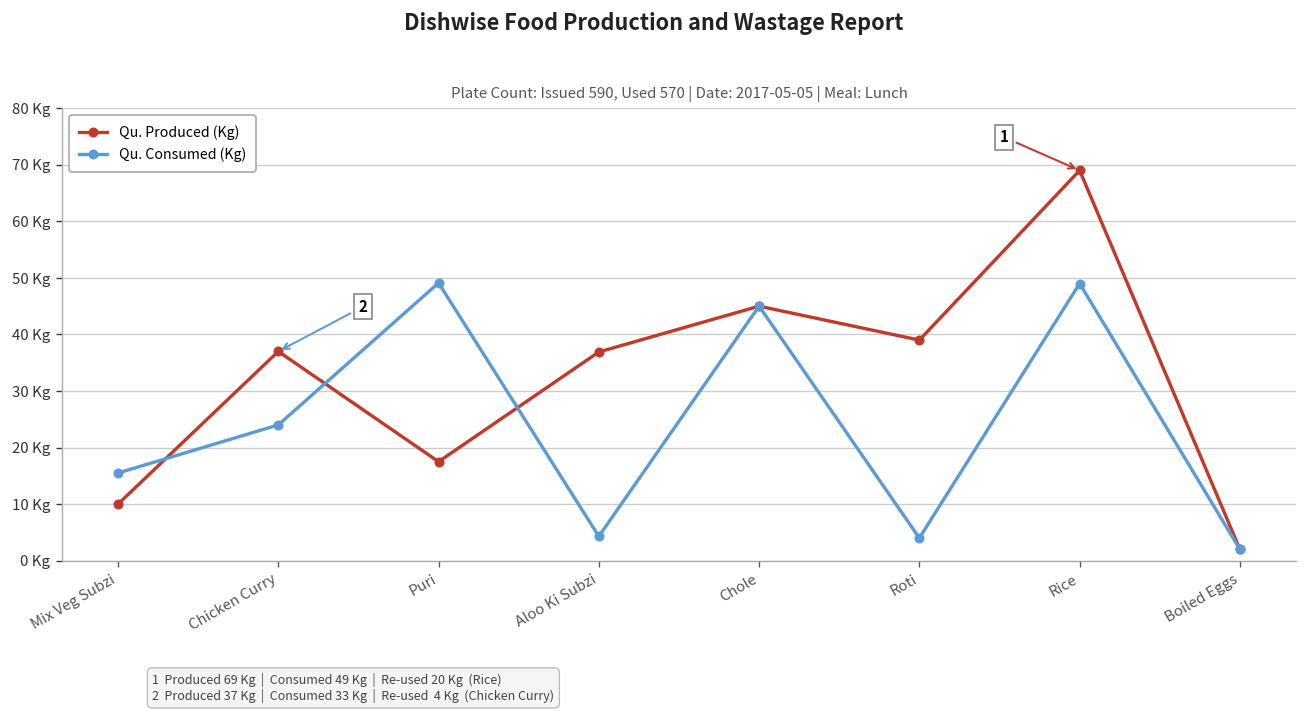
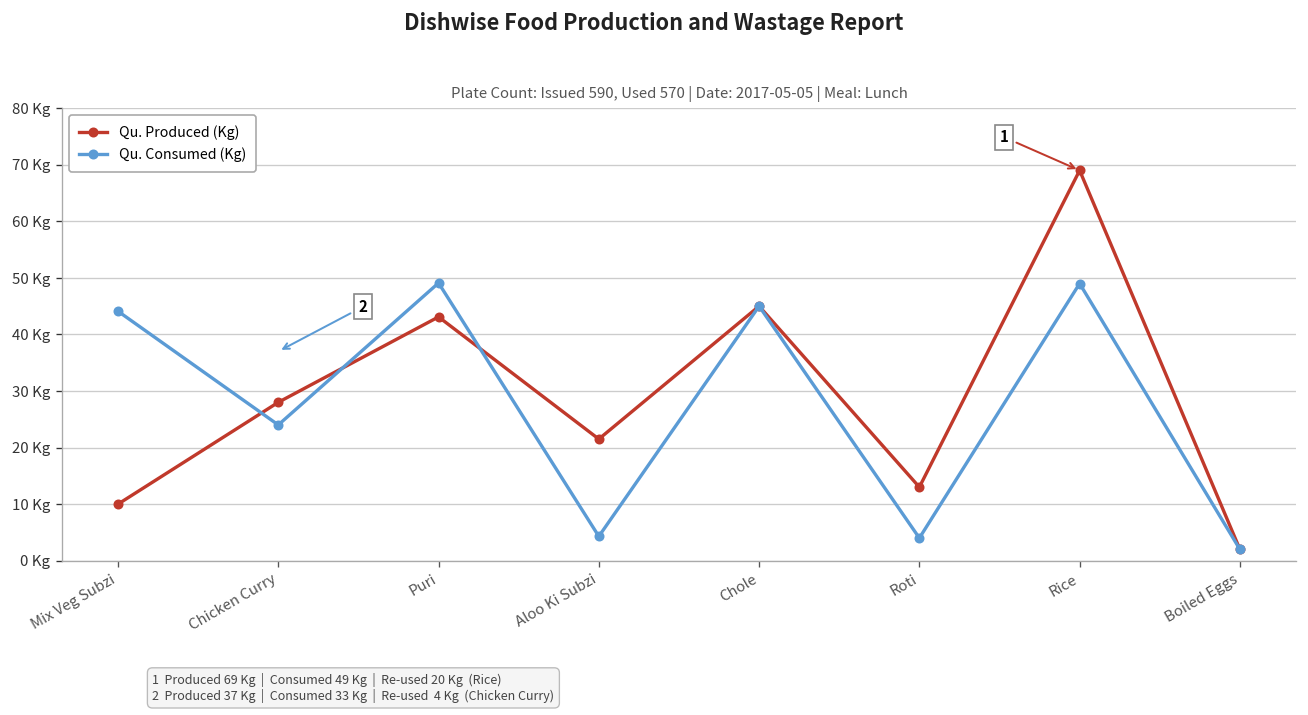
Qu. Consumed (Kg), Mix Veg Subzi: 16 Kg -> 44 Kg
Qu. Produced (Kg), Chicken Curry: 37 Kg -> 28 Kg
Qu. Produced (Kg), Puri: 18 Kg -> 43 Kg
Qu. Produced (Kg), Aloo Ki Subzi: 37 Kg -> 22 Kg
Qu. Produced (Kg), Roti: 39 Kg -> 13 Kg
